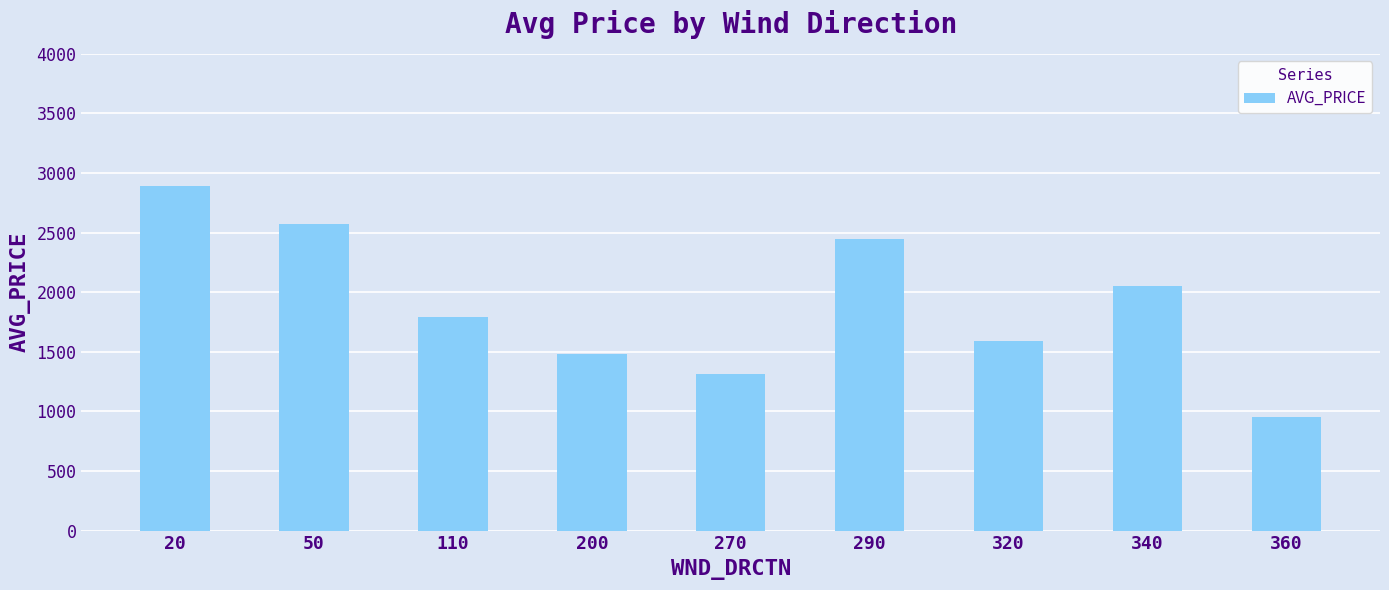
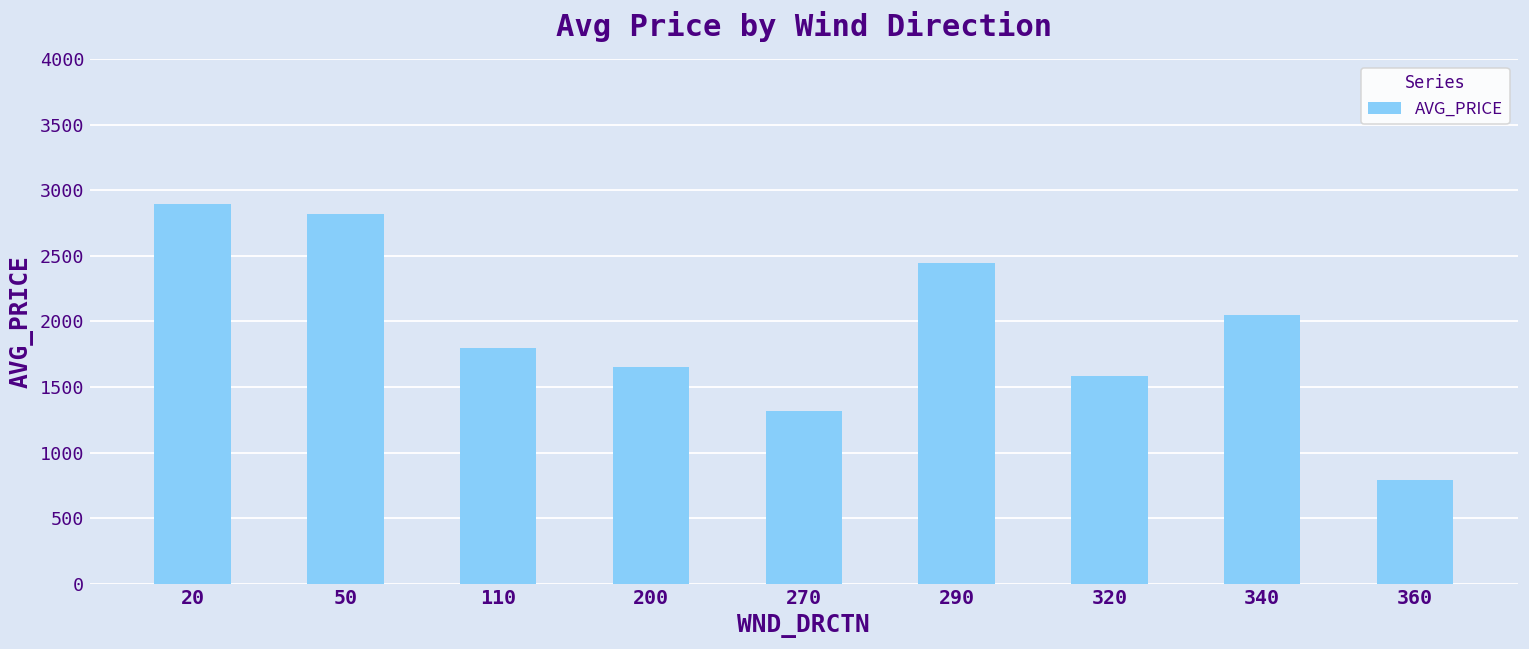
50: 2570 -> 2820
200: 1480 -> 1650
360: 950 -> 790
